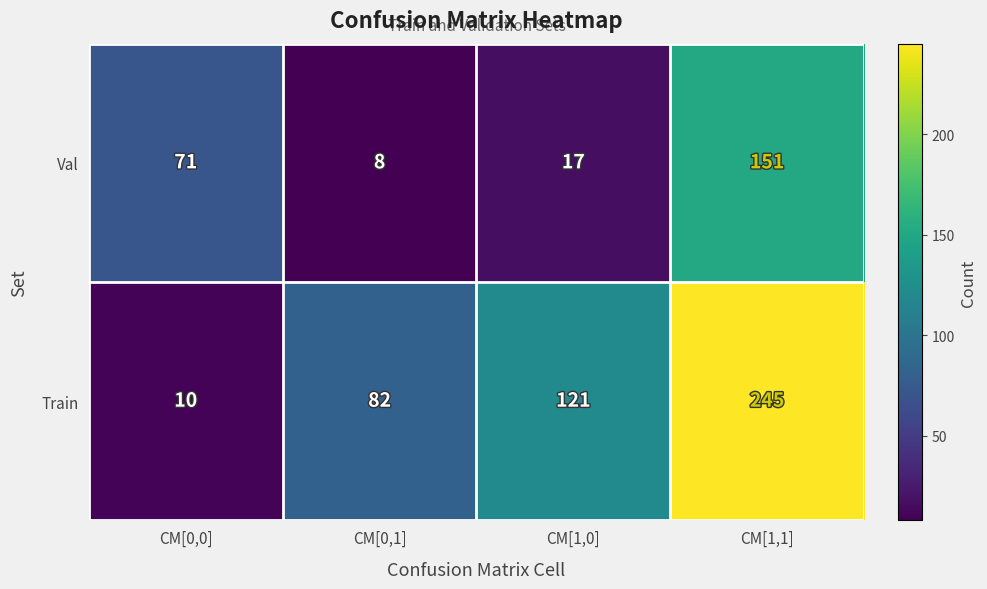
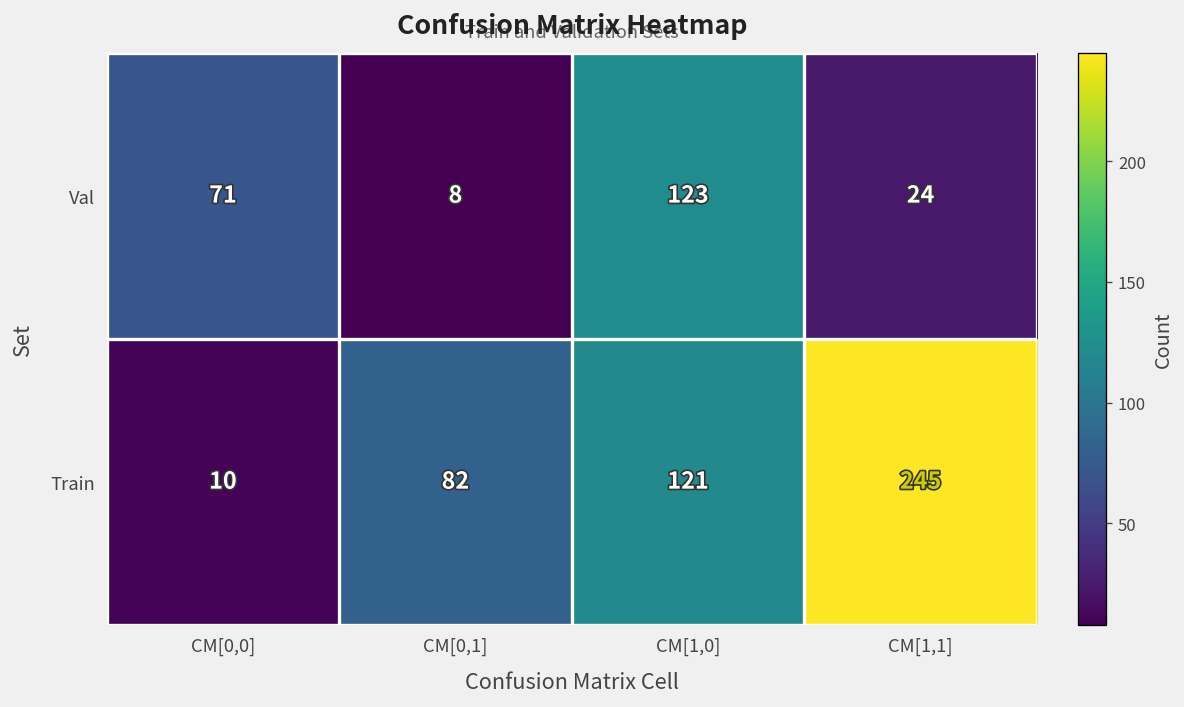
Val, CM[1,0]: 17 -> 123
Val, CM[1,1]: 151 -> 24
